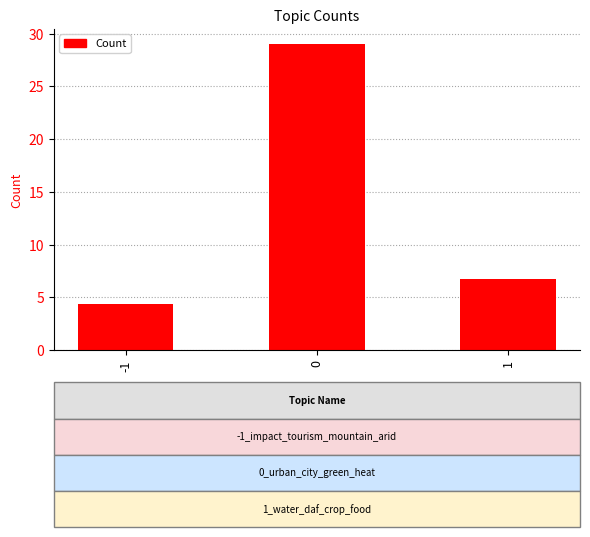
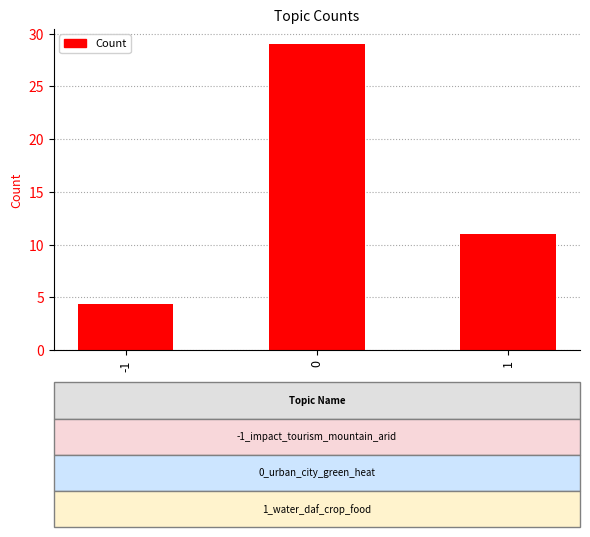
1: 6.7 -> 11.0
